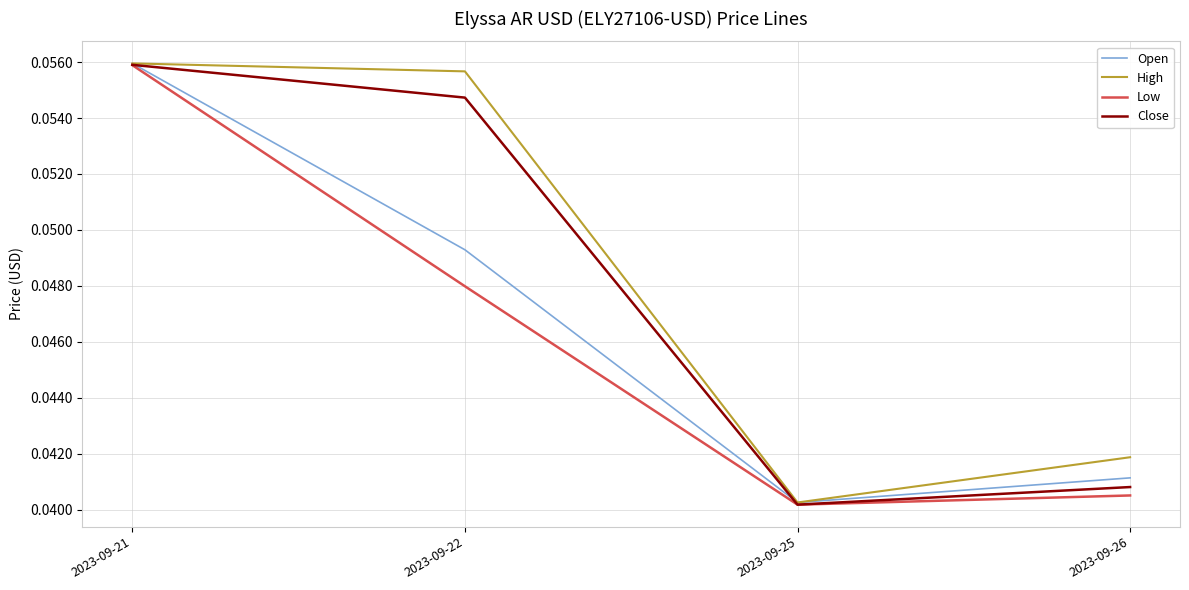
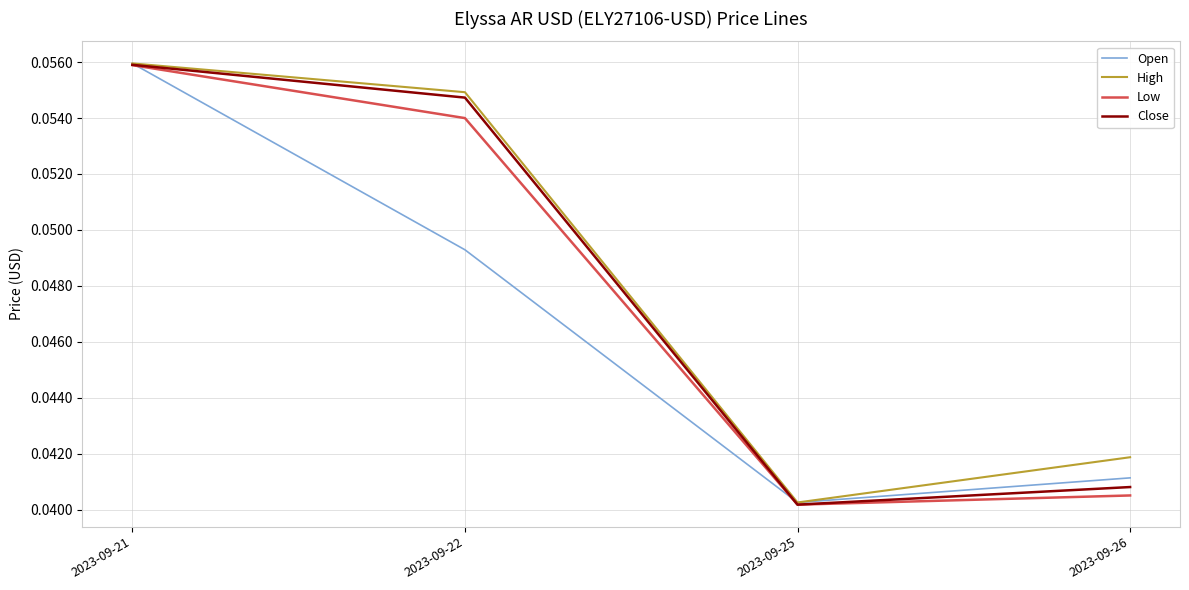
High, 2023-09-22: 0.0557 -> 0.0549
Low, 2023-09-22: 0.0480 -> 0.0540
